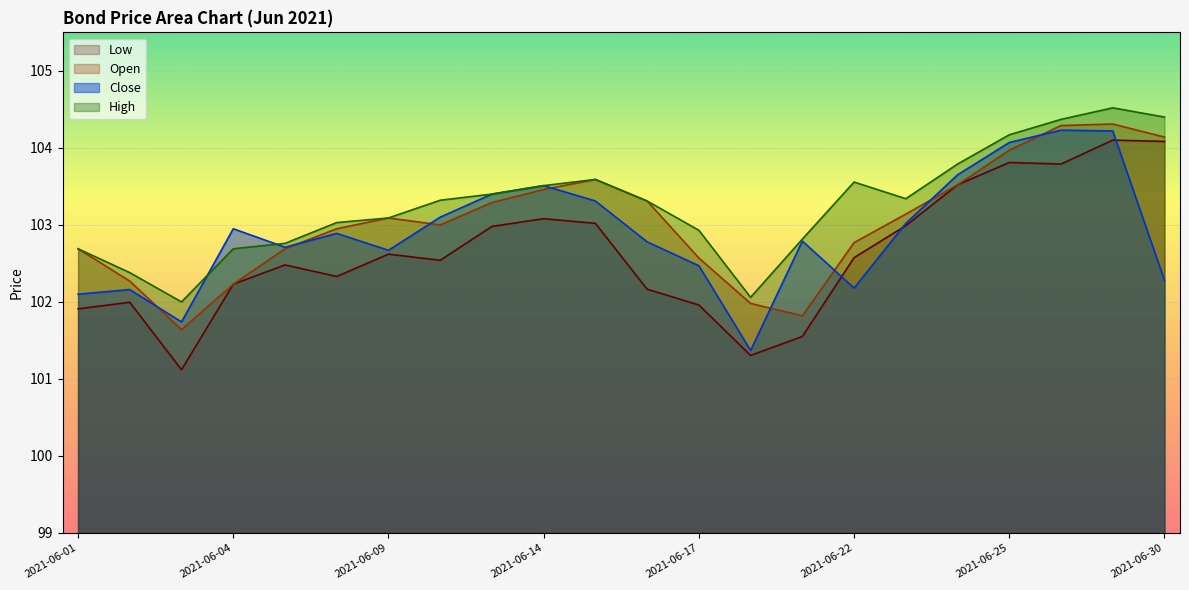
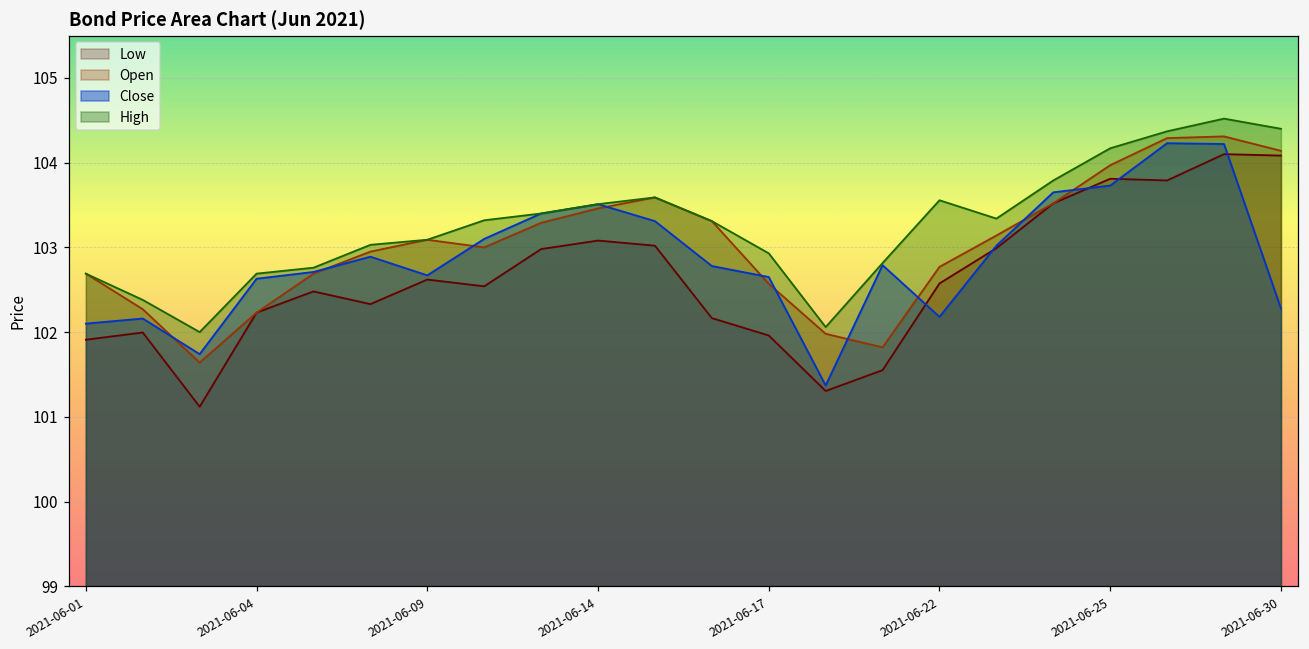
Close, 2021-06-04: 103.0 -> 102.6
Close, 2021-06-17: 102.5 -> 102.7
Close, 2021-06-25: 104.1 -> 103.7
